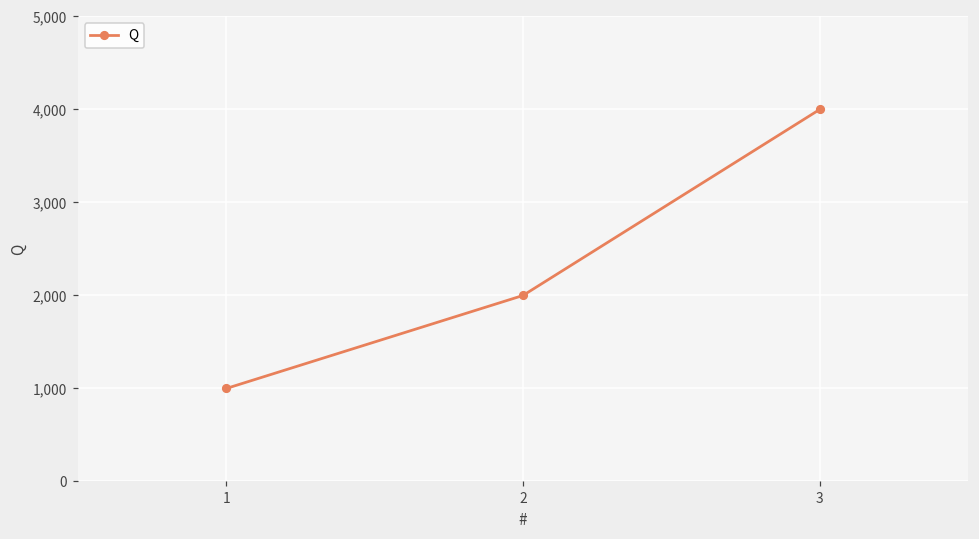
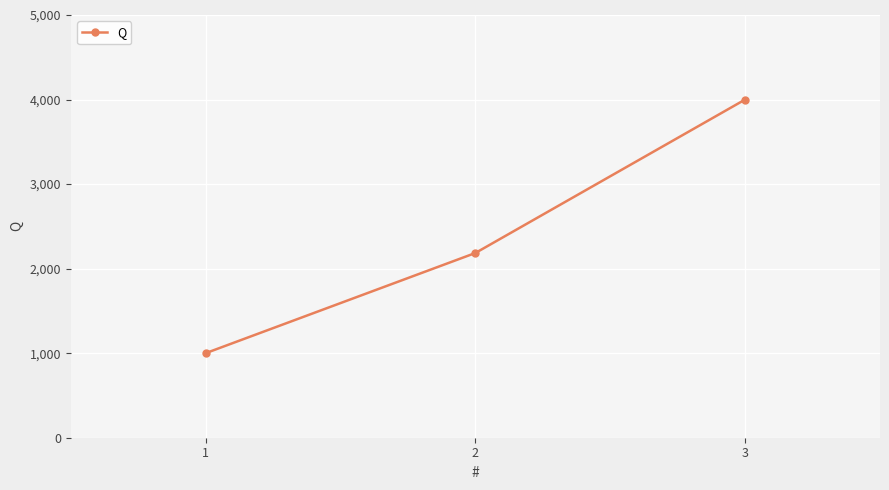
2: 2,000 -> 2,200
